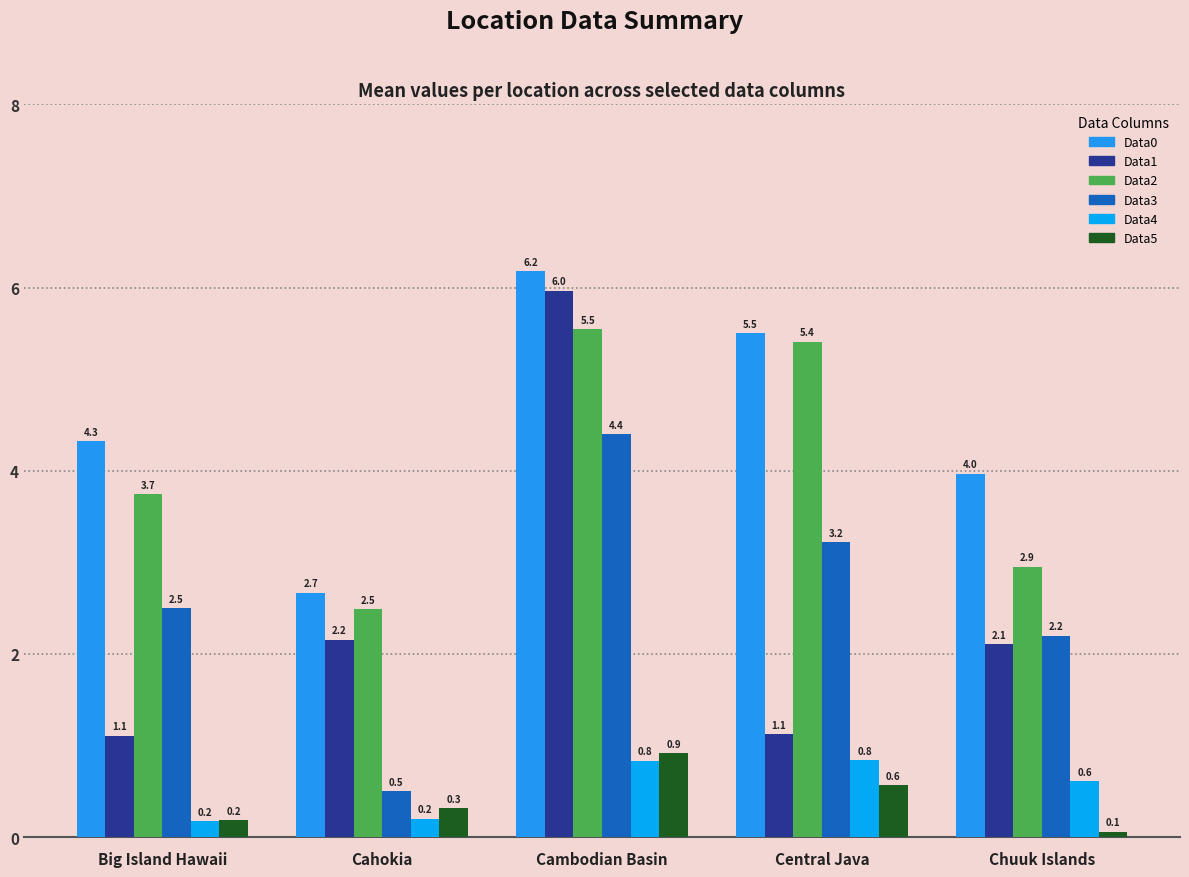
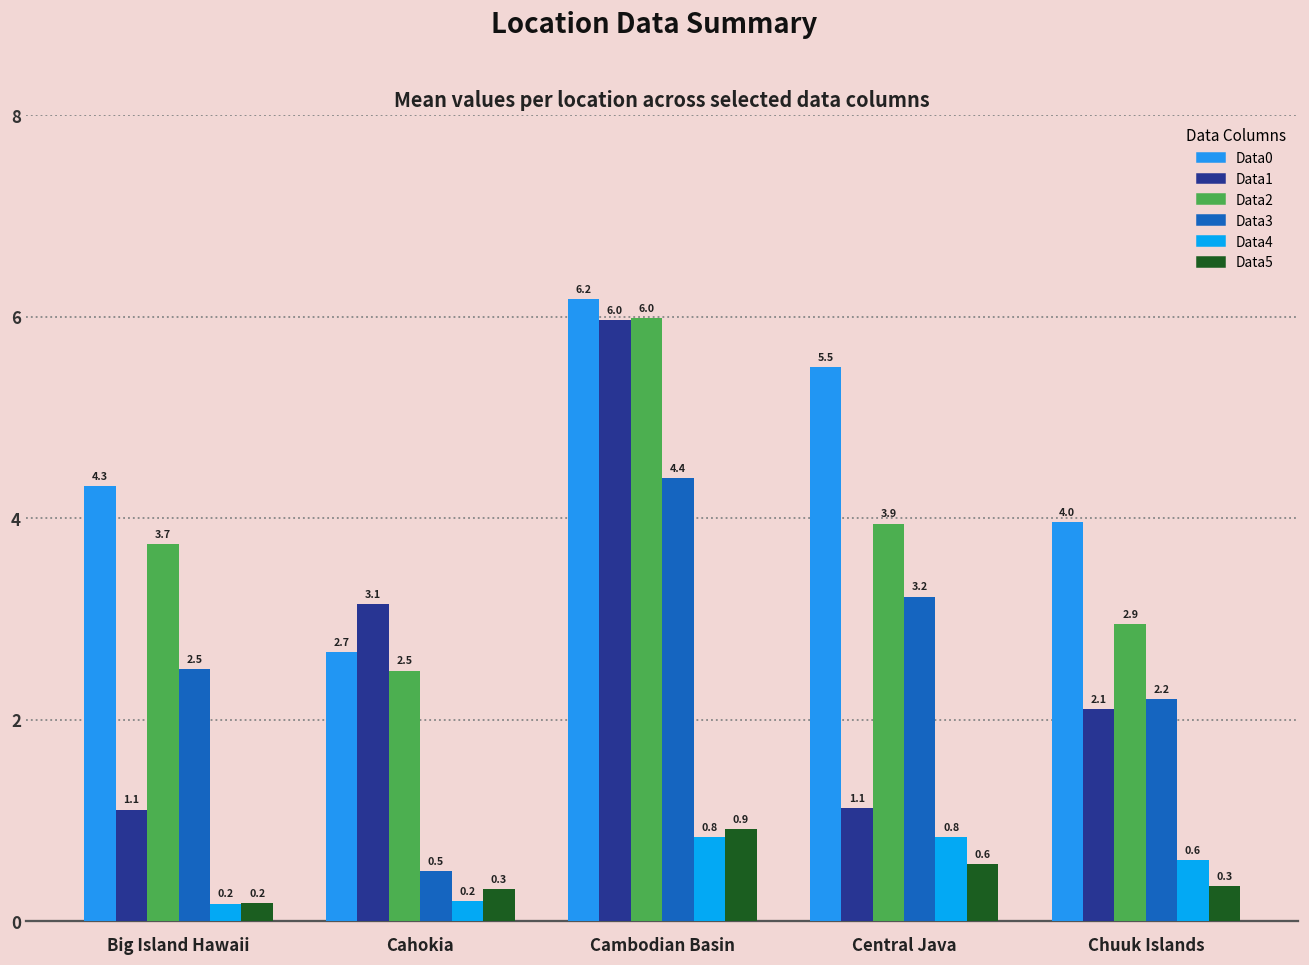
Data1, Cahokia: 2.2 -> 3.1
Data2, Cambodian Basin: 5.5 -> 6.0
Data2, Central Java: 5.4 -> 3.9
Data5, Chuuk Islands: 0.1 -> 0.3
